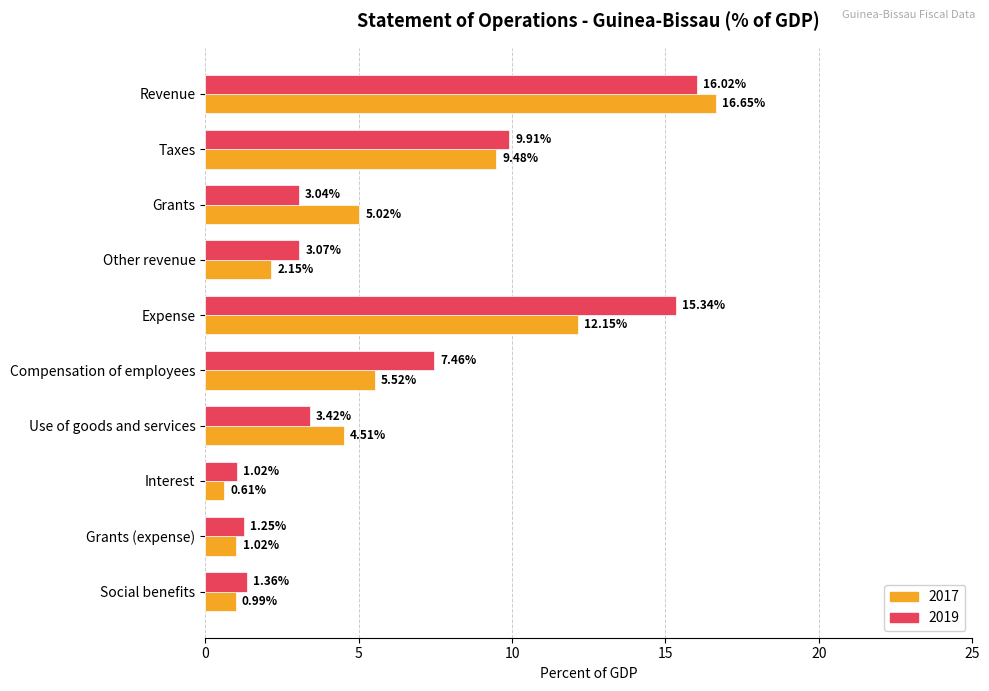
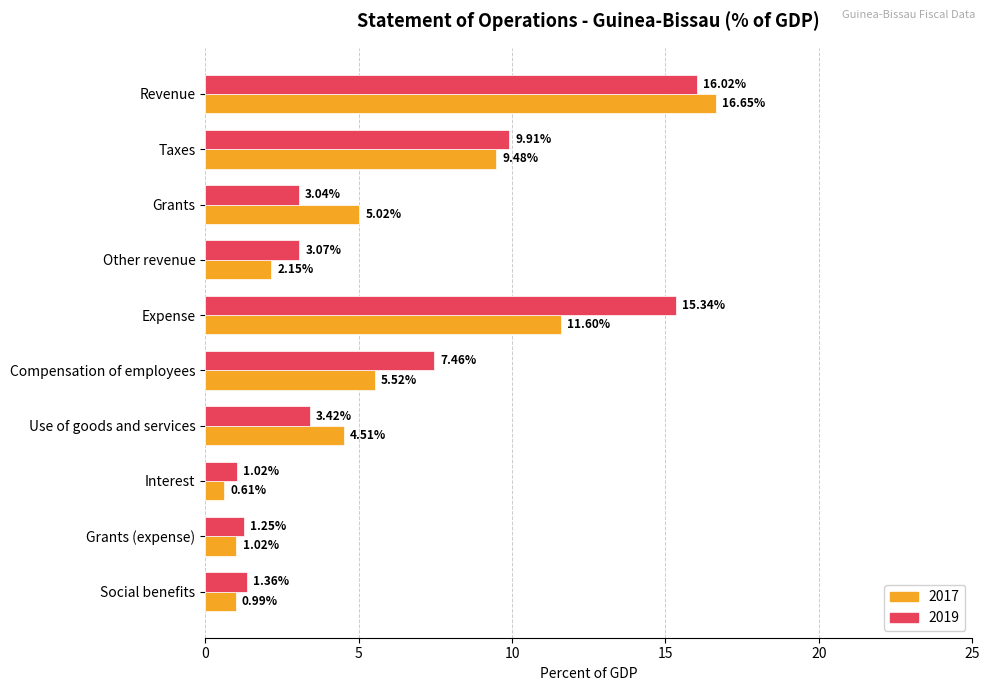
2017, Expense: 12.15% -> 11.60%
